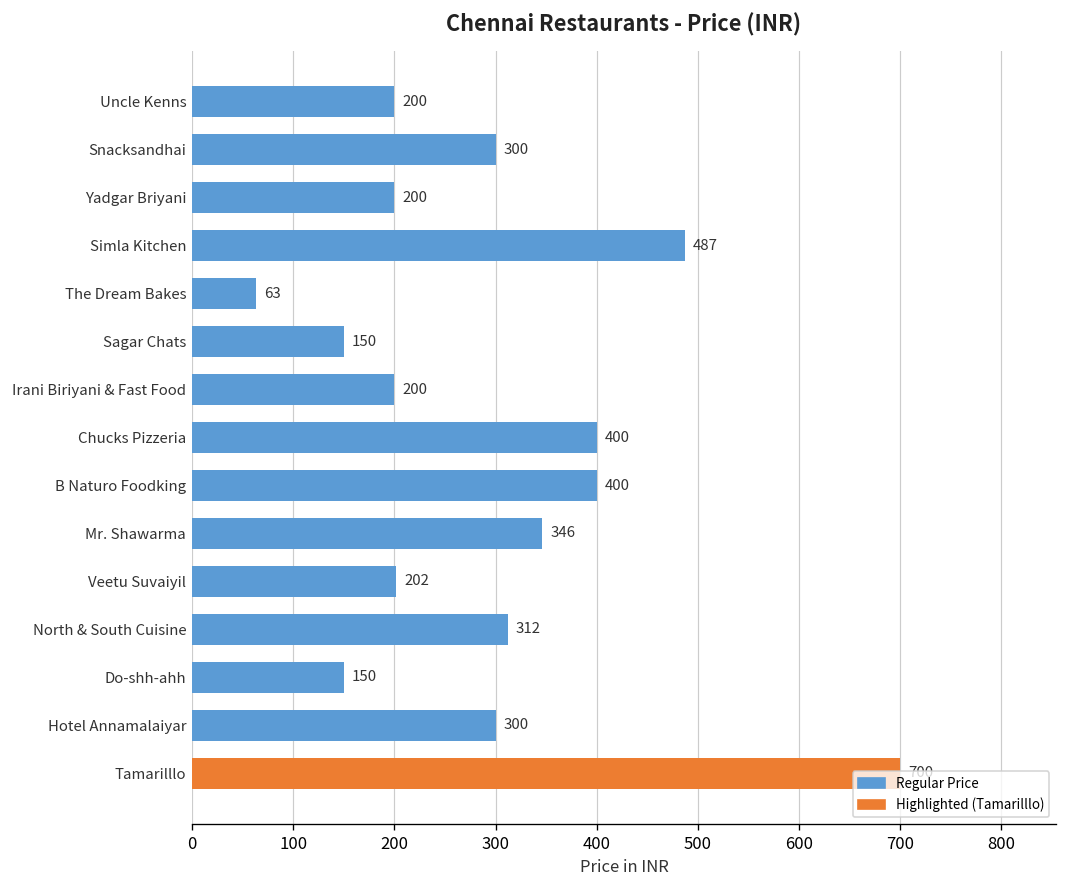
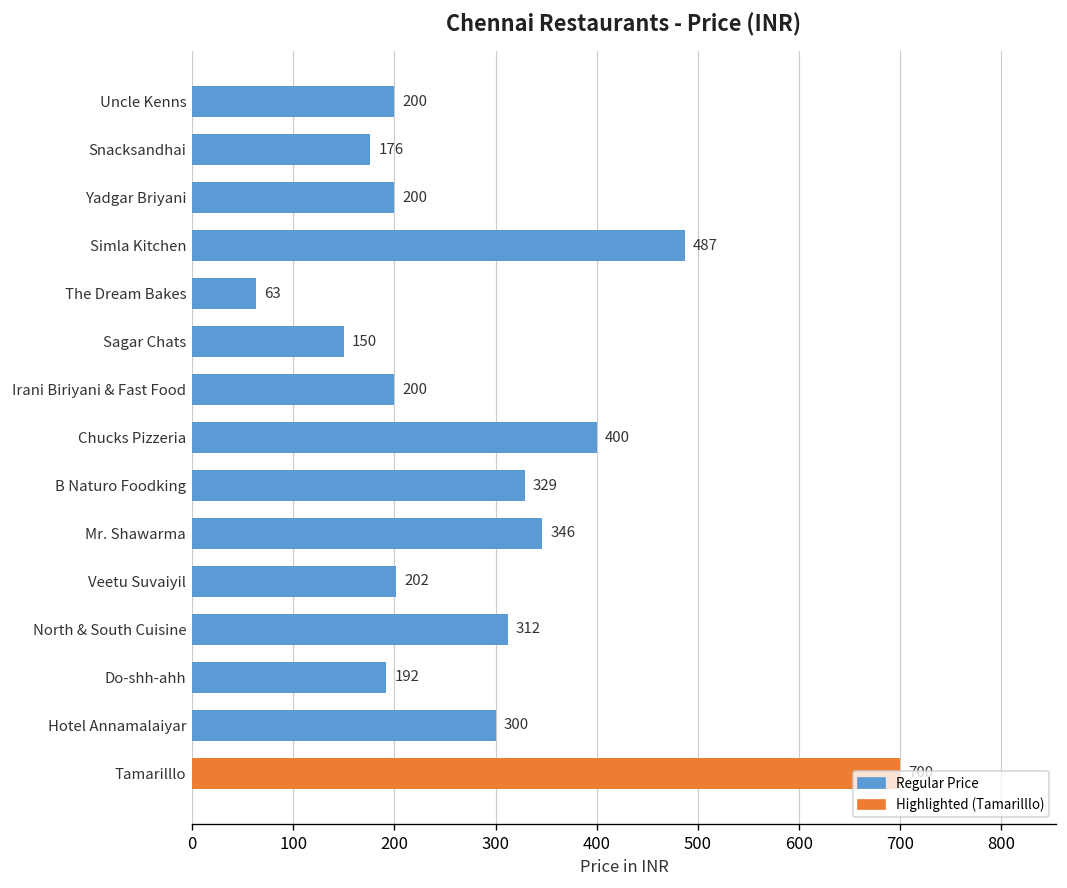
Snacksandhai: 300 -> 176
B Naturo Foodking: 400 -> 329
Do-shh-ahh: 150 -> 192
